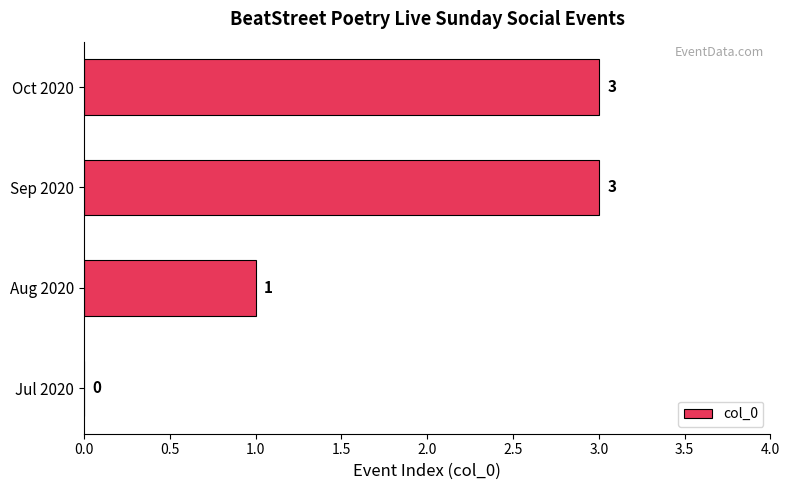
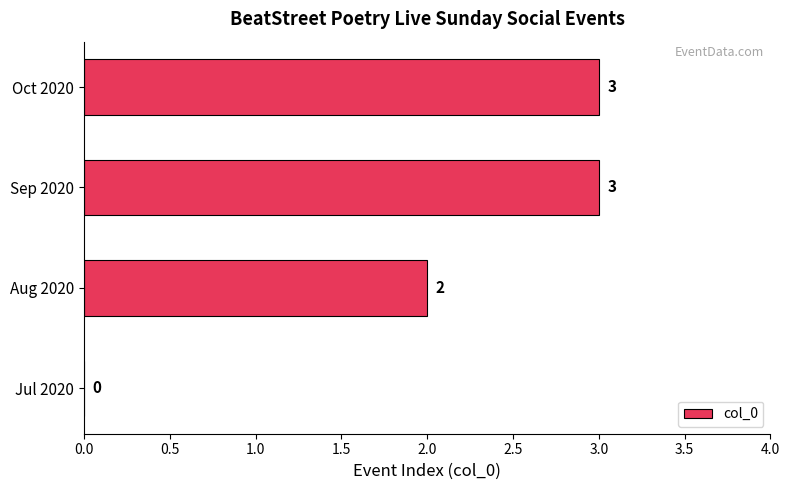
Aug 2020: 1 -> 2
